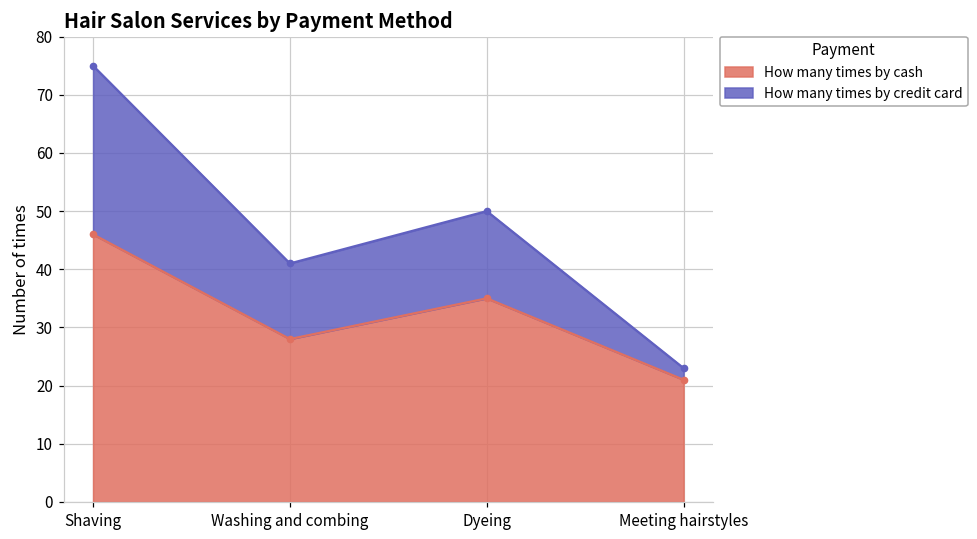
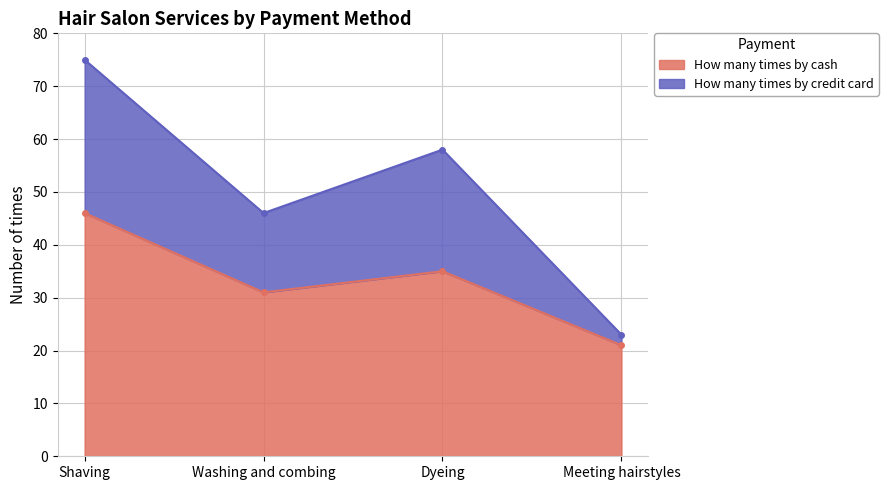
How many times by cash, Washing and combing: 28 -> 31
How many times by credit card, Washing and combing: 13 -> 15
How many times by credit card, Dyeing: 15 -> 23
